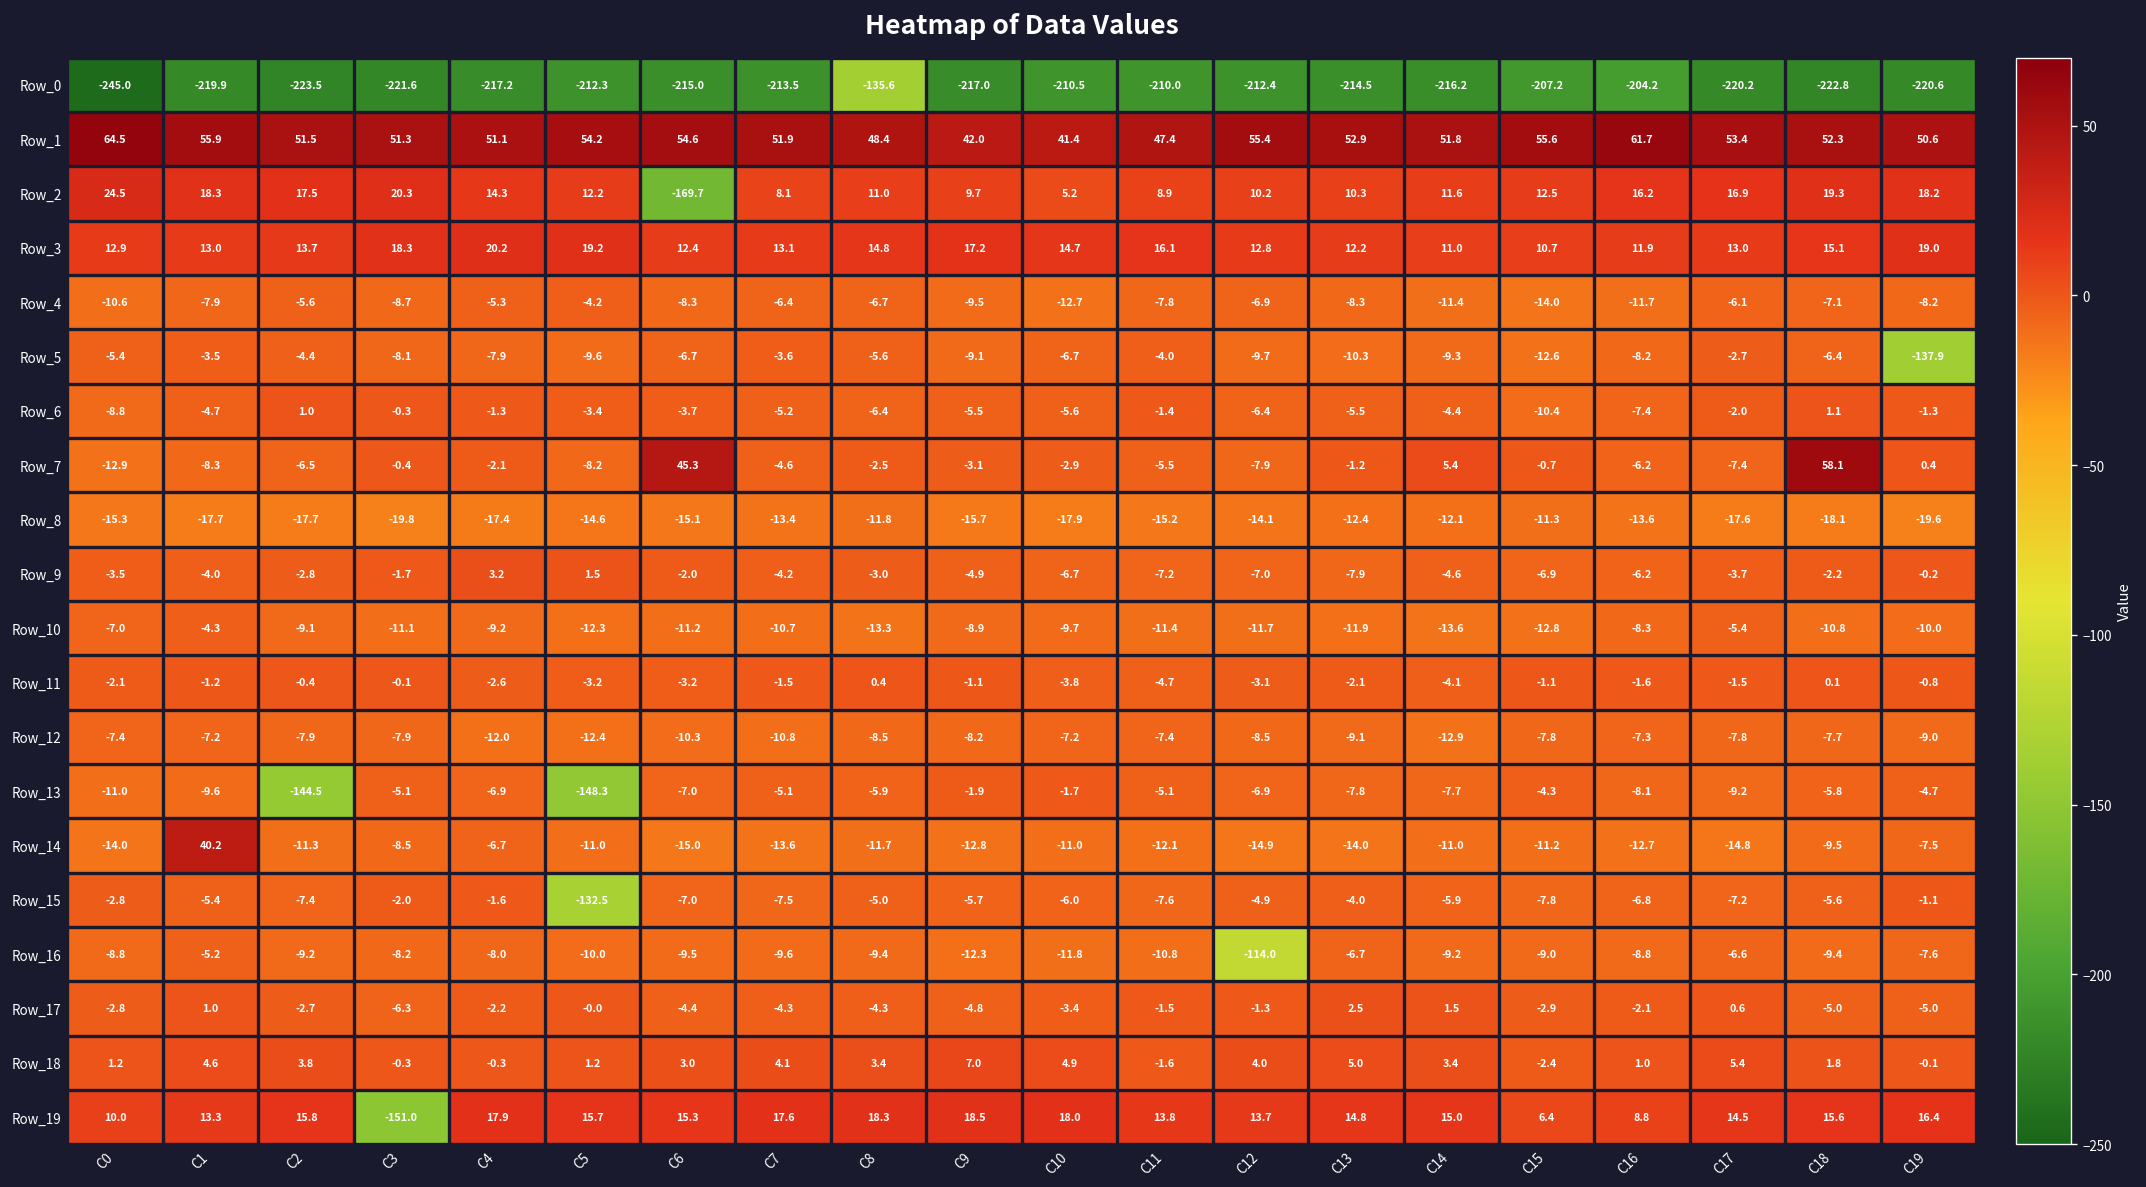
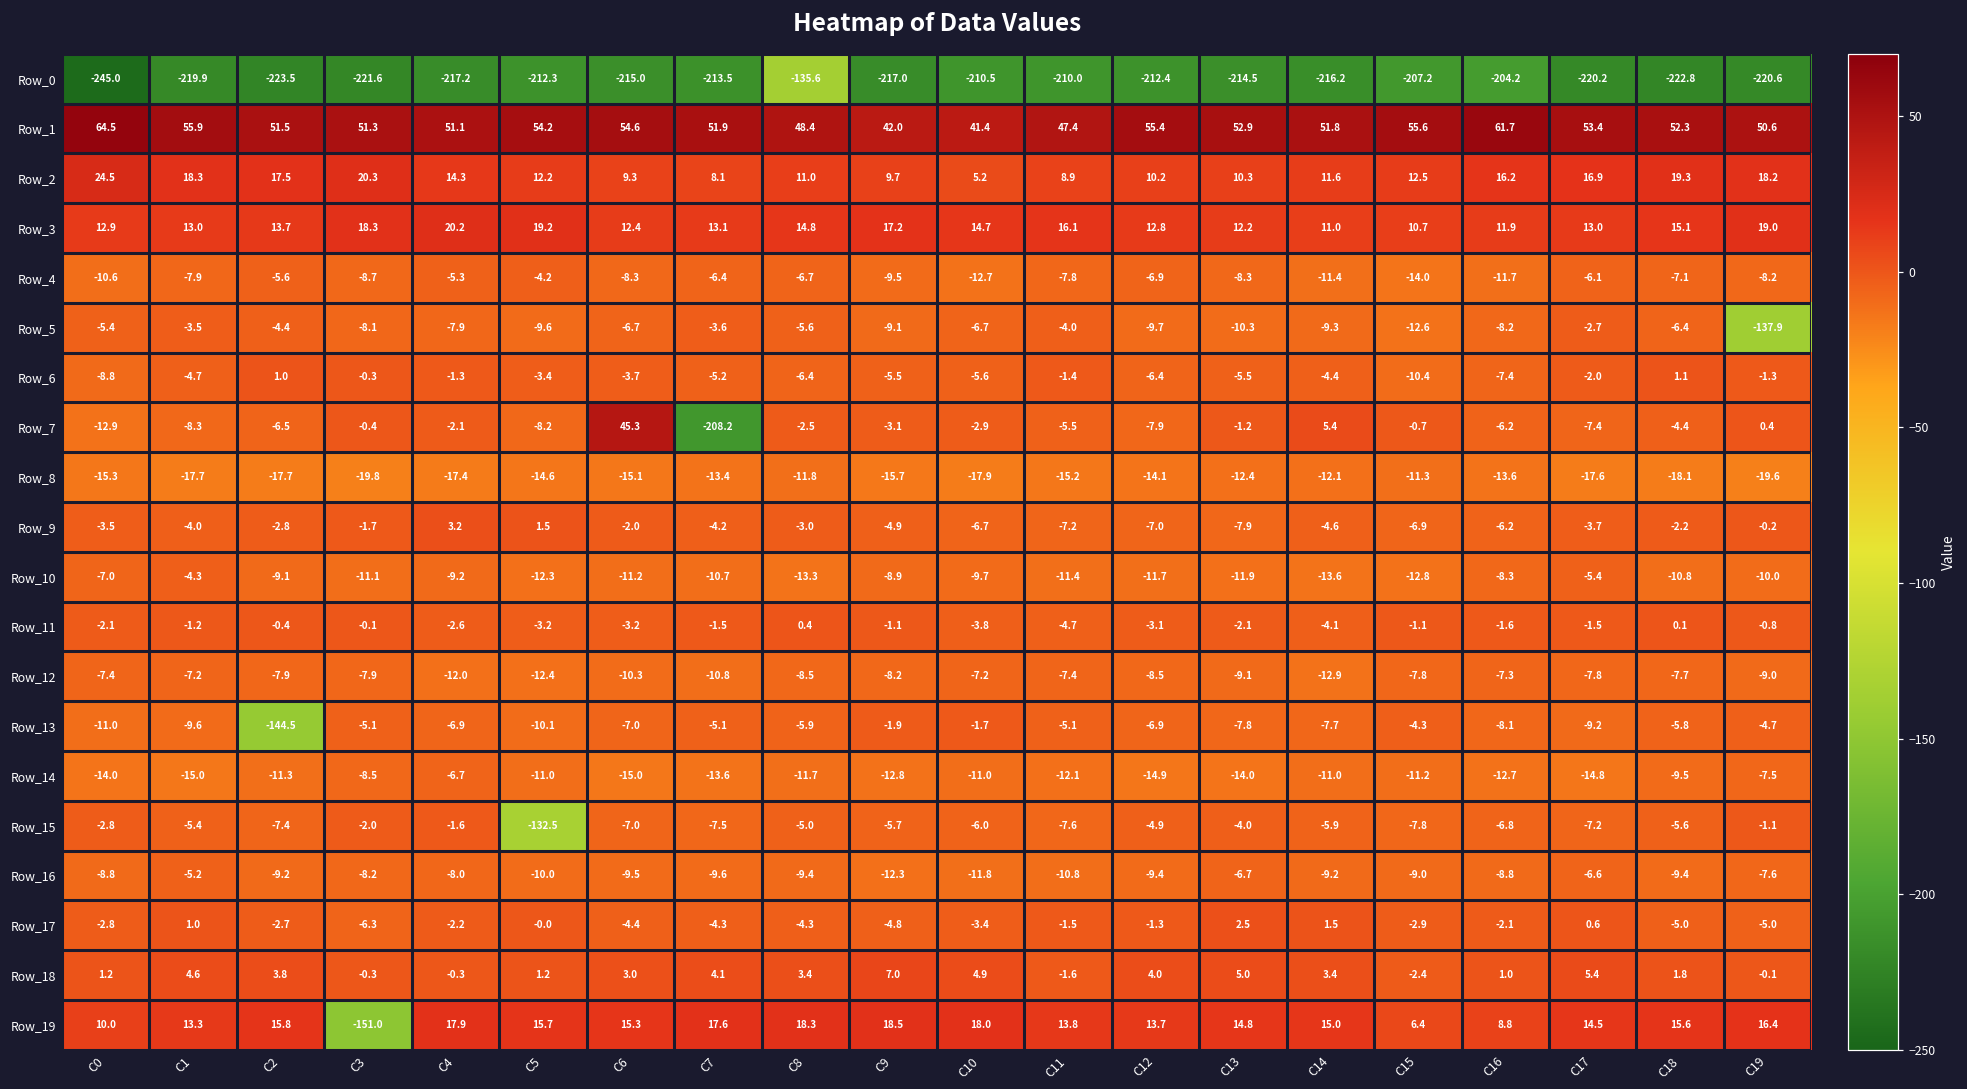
Row_2, C6: -169.7 -> 9.3
Row_7, C7: -4.6 -> -208.2
Row_7, C18: 58.1 -> -4.4
Row_13, C5: -148.3 -> -10.1
Row_14, C1: 40.2 -> -15.0
Row_16, C12: -114.0 -> -9.4
